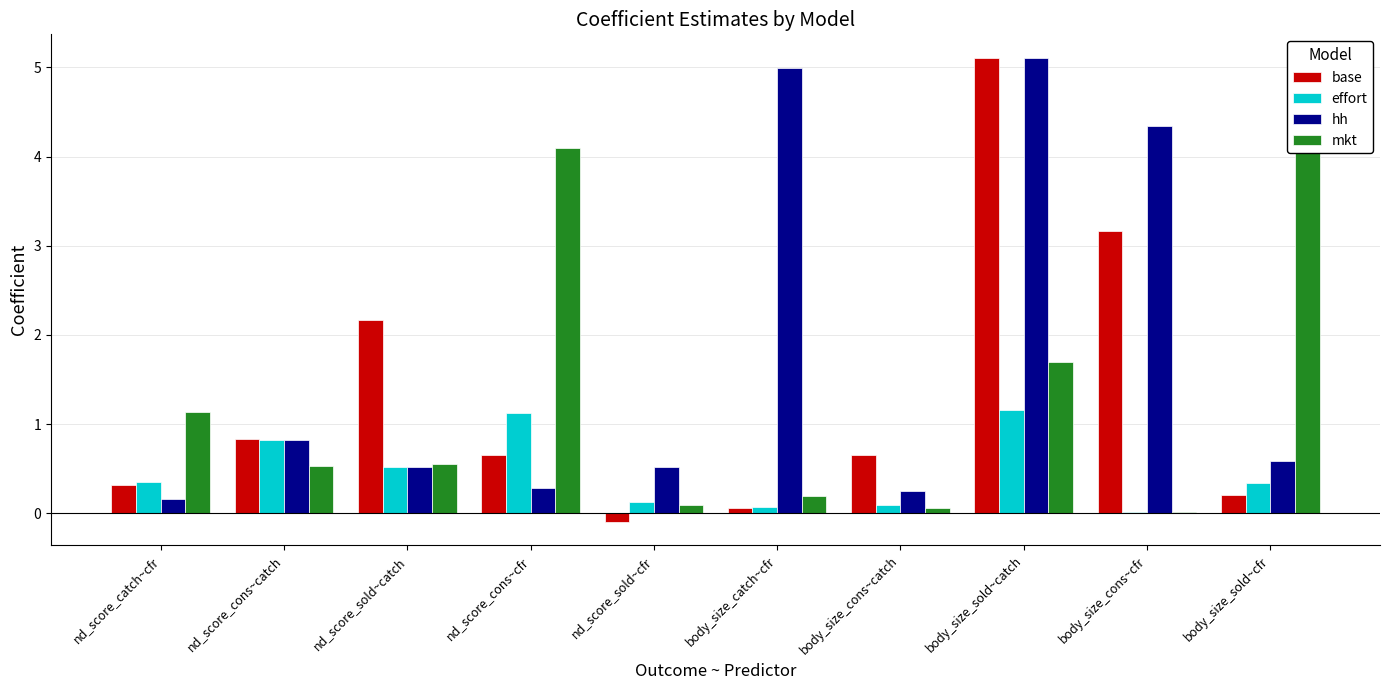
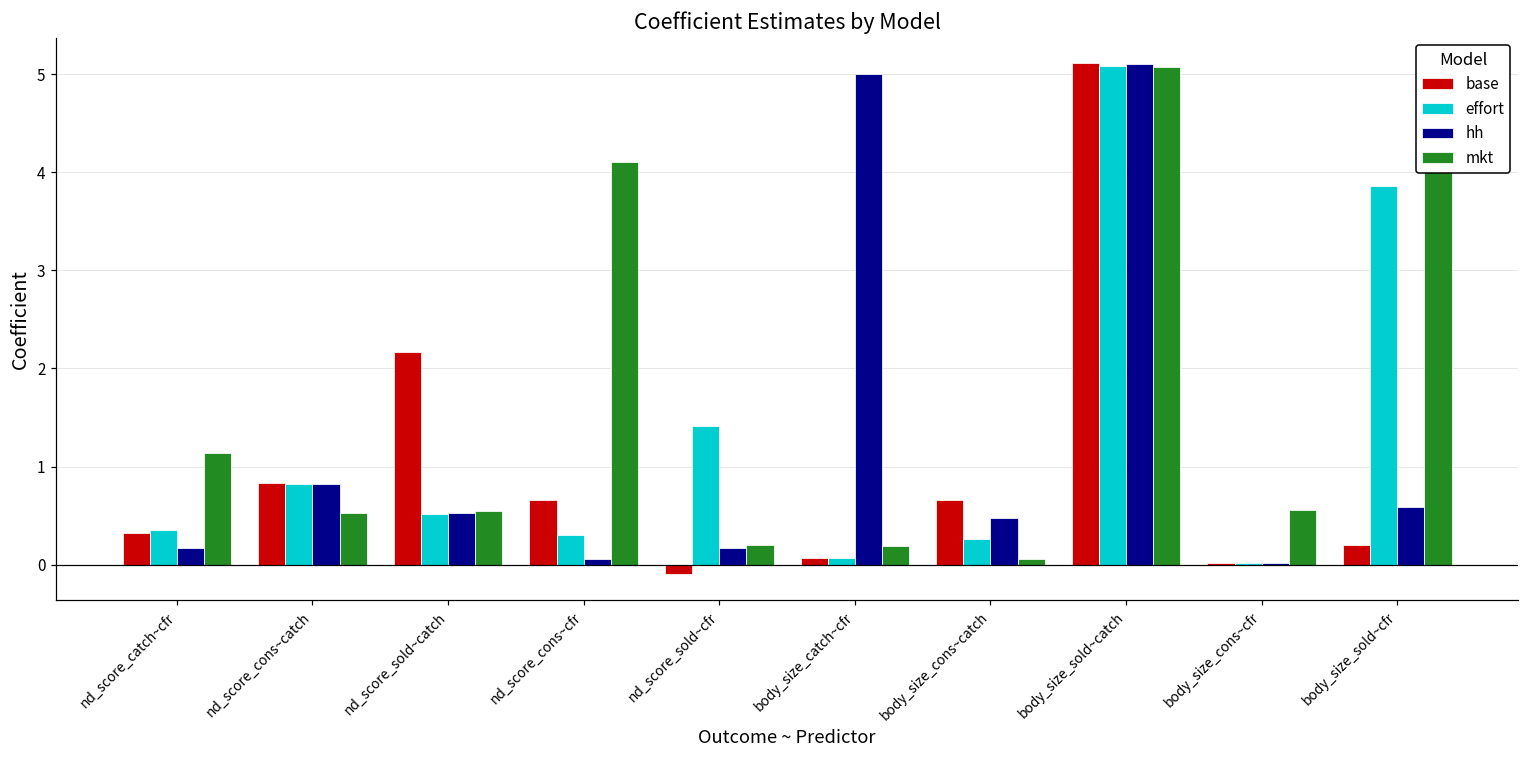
effort, nd_score_cons~cfr: 1.1 -> 0.3
hh, nd_score_cons~cfr: 0.3 -> 0.1
effort, nd_score_sold~cfr: 0.1 -> 1.4
hh, nd_score_sold~cfr: 0.5 -> 0.2
mkt, nd_score_sold~cfr: 0.1 -> 0.2
effort, body_size_cons~catch: 0.1 -> 0.3
hh, body_size_cons~catch: 0.3 -> 0.5
effort, body_size_sold~catch: 1.2 -> 5.1
mkt, body_size_sold~catch: 1.7 -> 5.1
base, body_size_cons~cfr: 3.2 -> 0.0
hh, body_size_cons~cfr: 4.3 -> 0.0
mkt, body_size_cons~cfr: 0.0 -> 0.6
effort, body_size_sold~cfr: 0.3 -> 3.9
